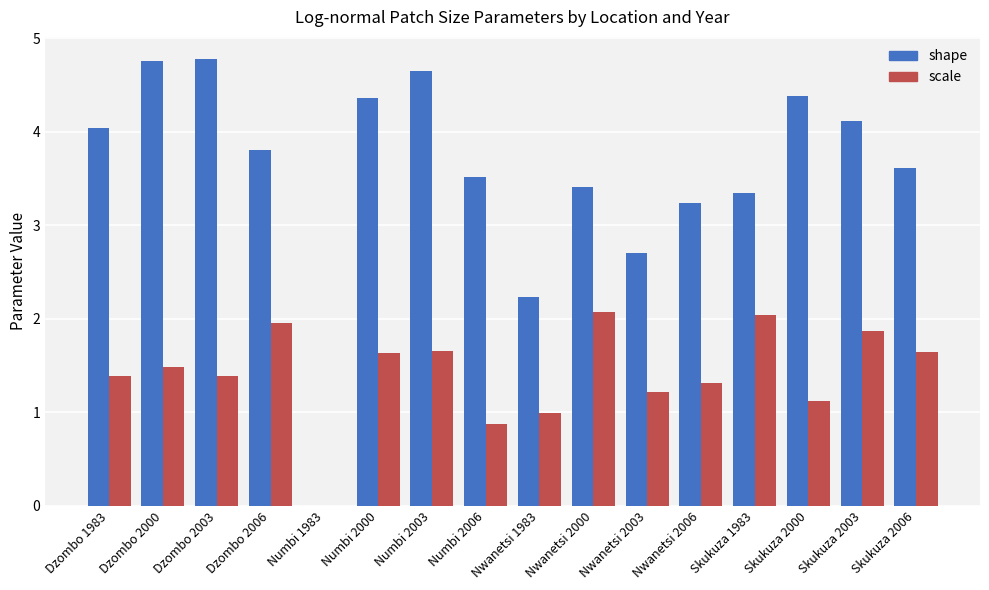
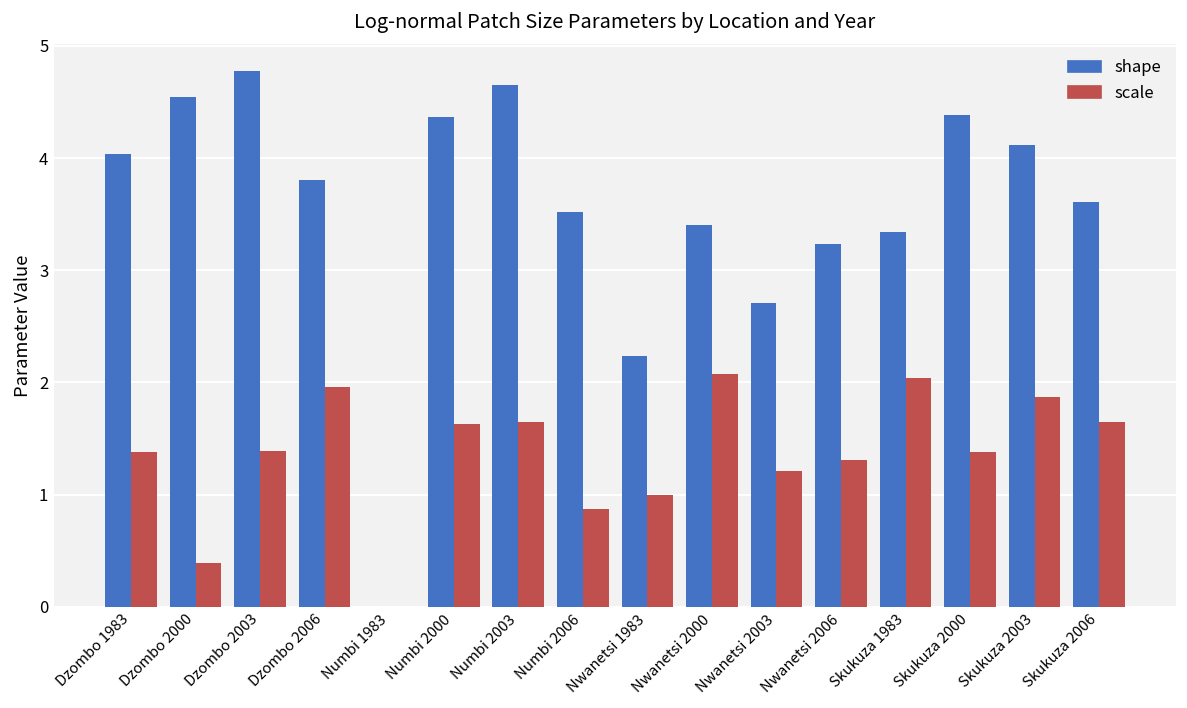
shape, Dzombo 2000: 4.8 -> 4.5
scale, Dzombo 2000: 1.5 -> 0.4
scale, Skukuza 2000: 1.1 -> 1.4
